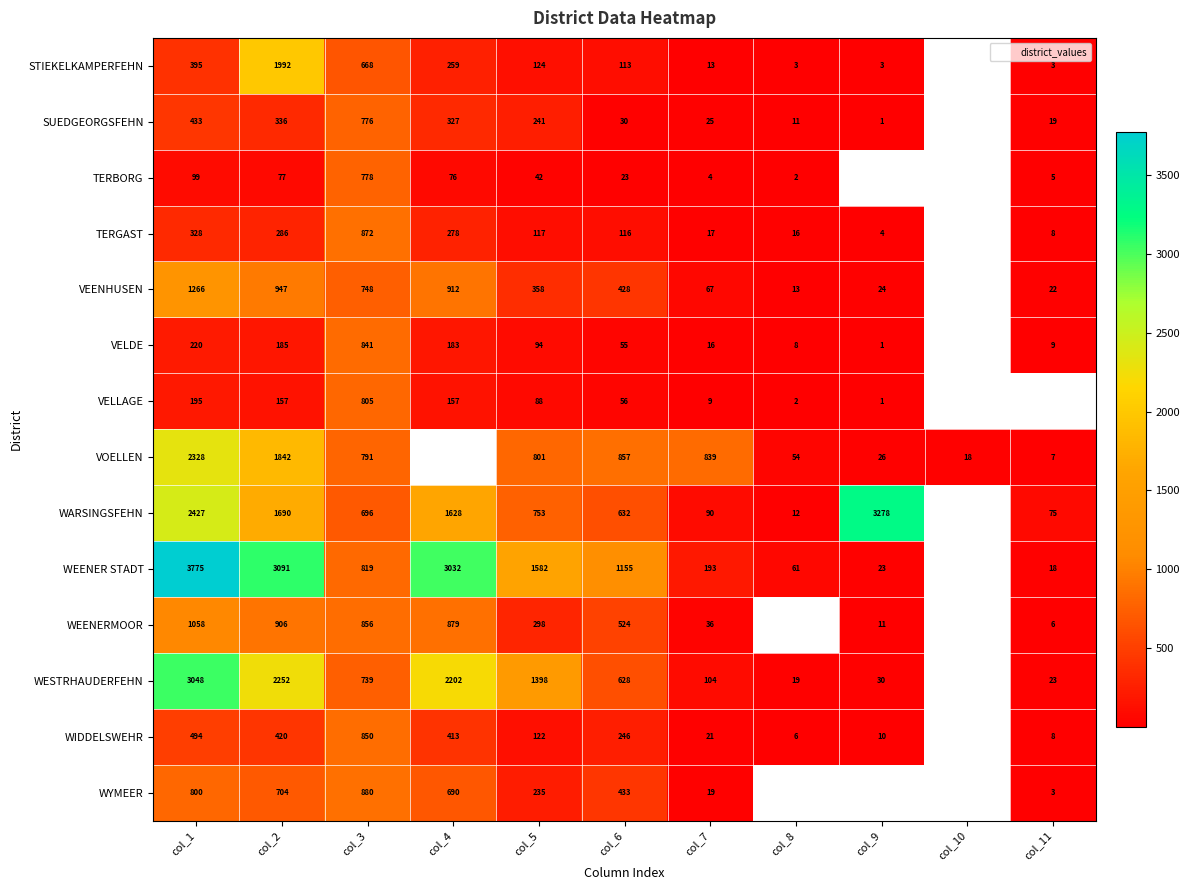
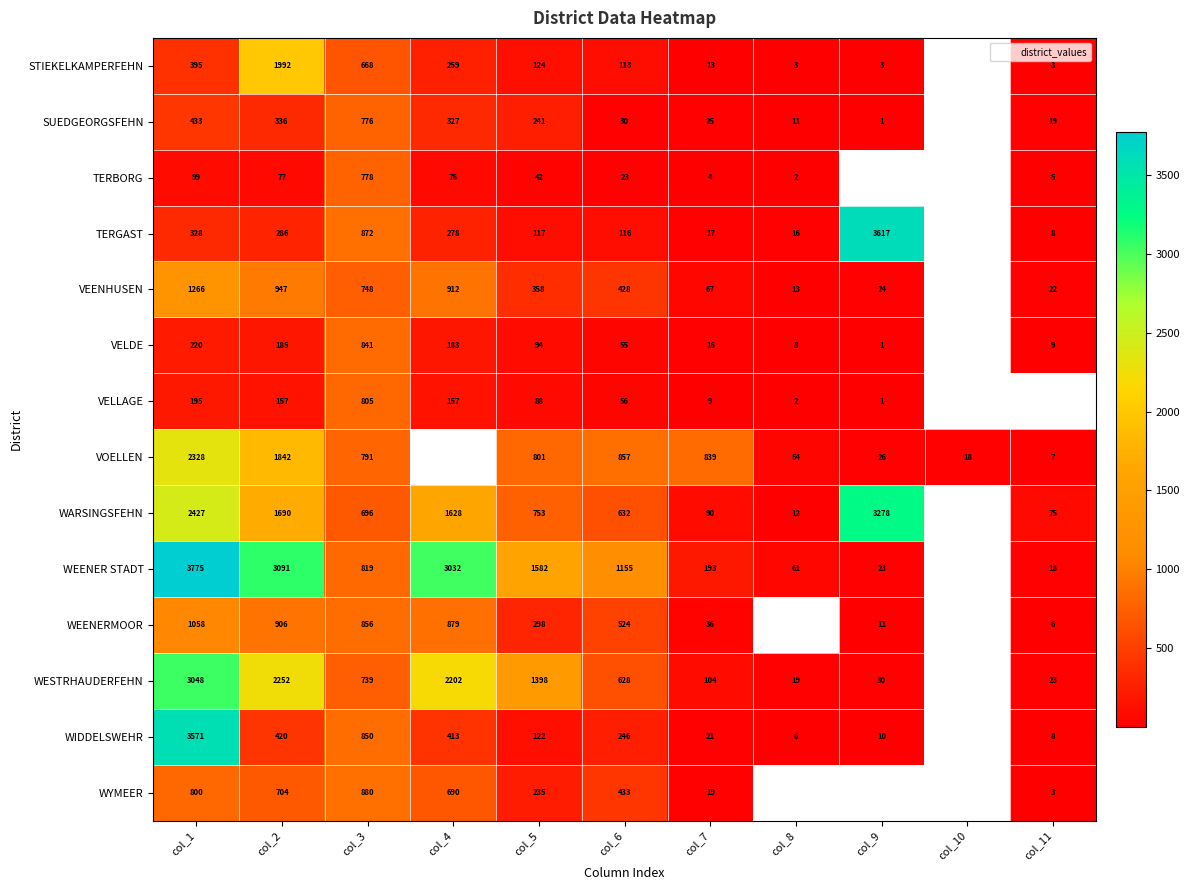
TERGAST, col_9: 4 -> 3617
WIDDELSWEHR, col_1: 494 -> 3571
